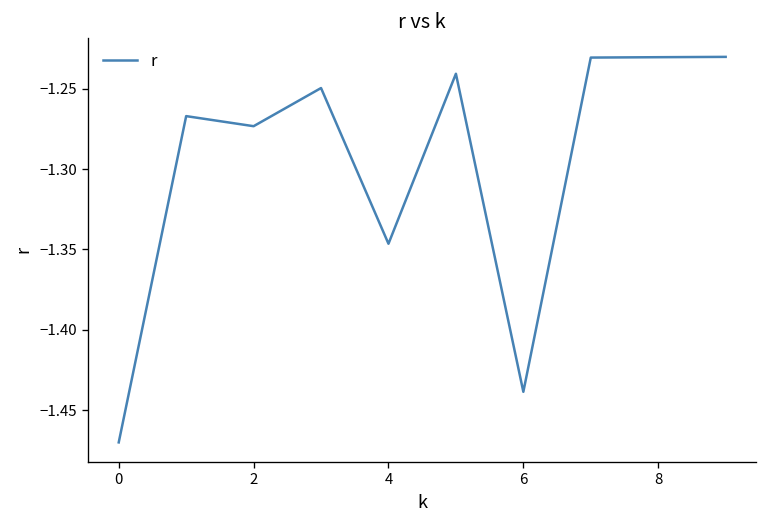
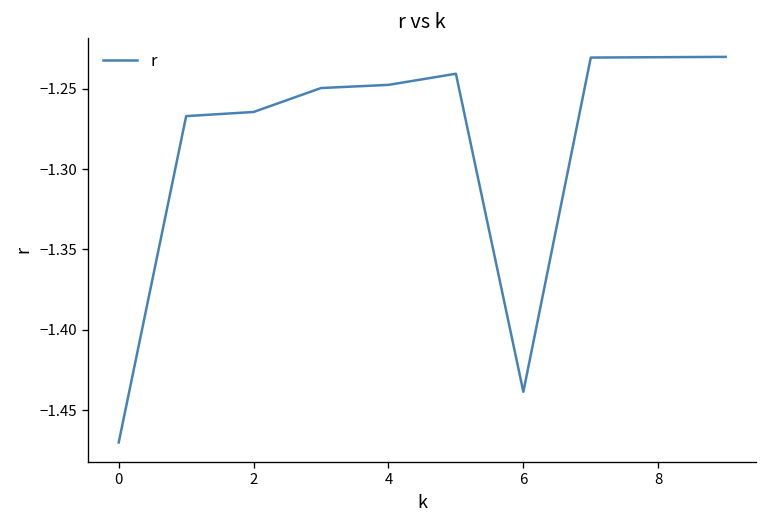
2: -1.273 -> -1.264
4: -1.346 -> -1.248
